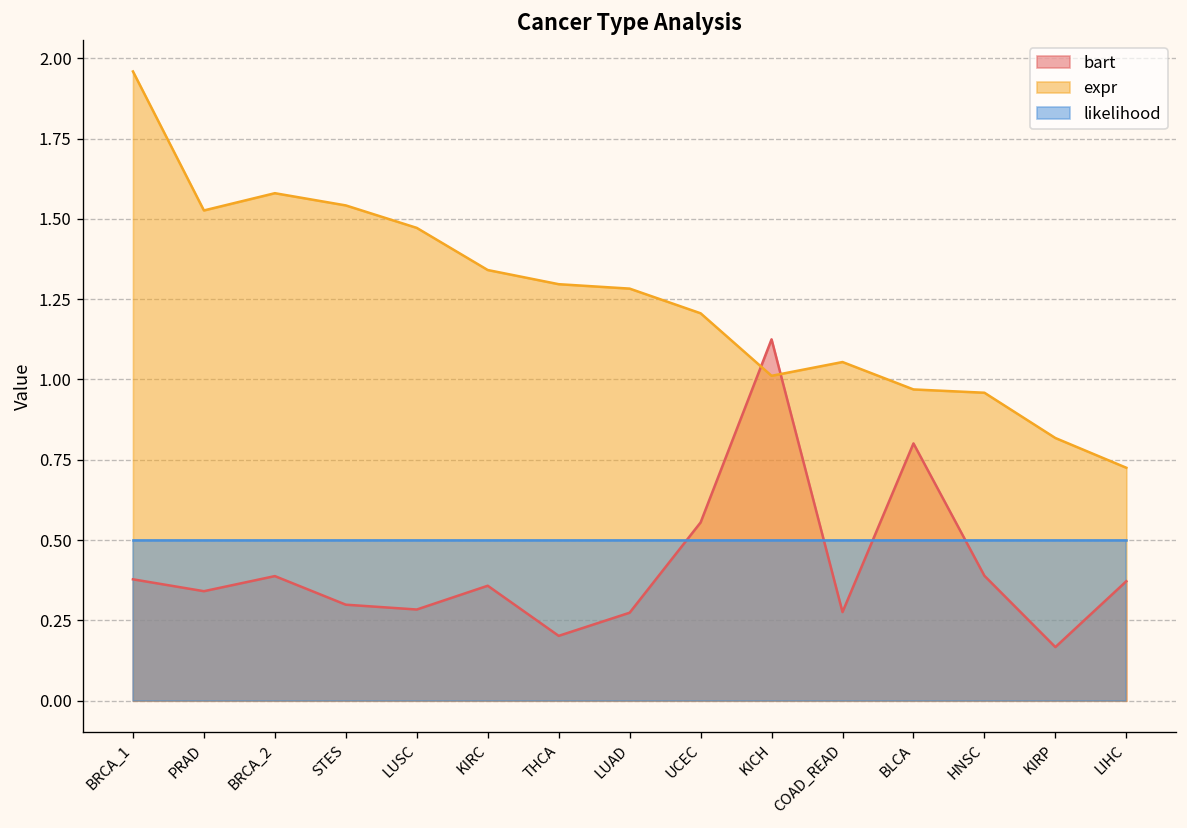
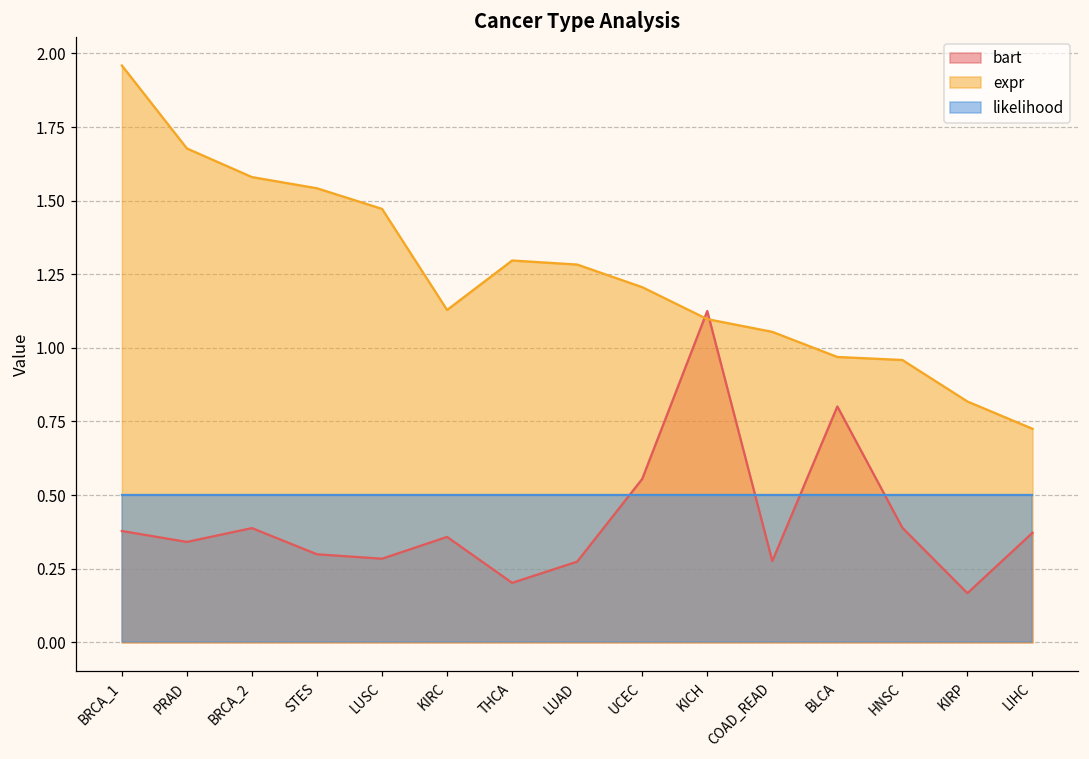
expr, PRAD: 1.53 -> 1.68
expr, KIRC: 1.34 -> 1.13
expr, KICH: 1.01 -> 1.10
